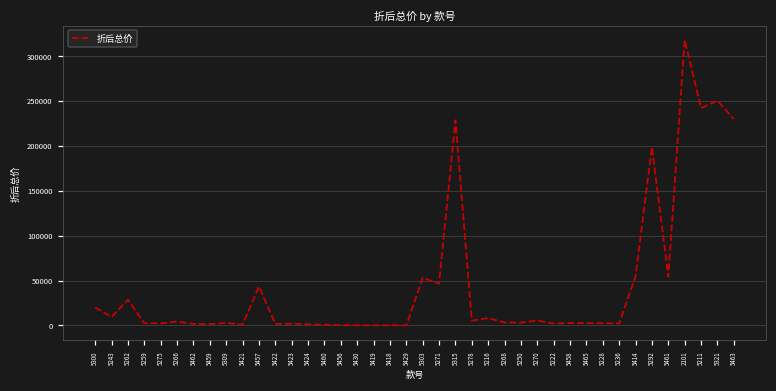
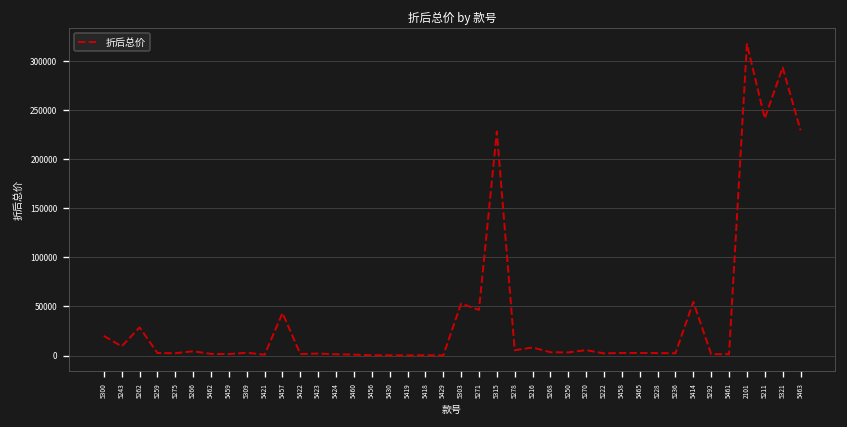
5292: 200000 -> 0
5461: 50000 -> 0
5321: 250000 -> 290000
